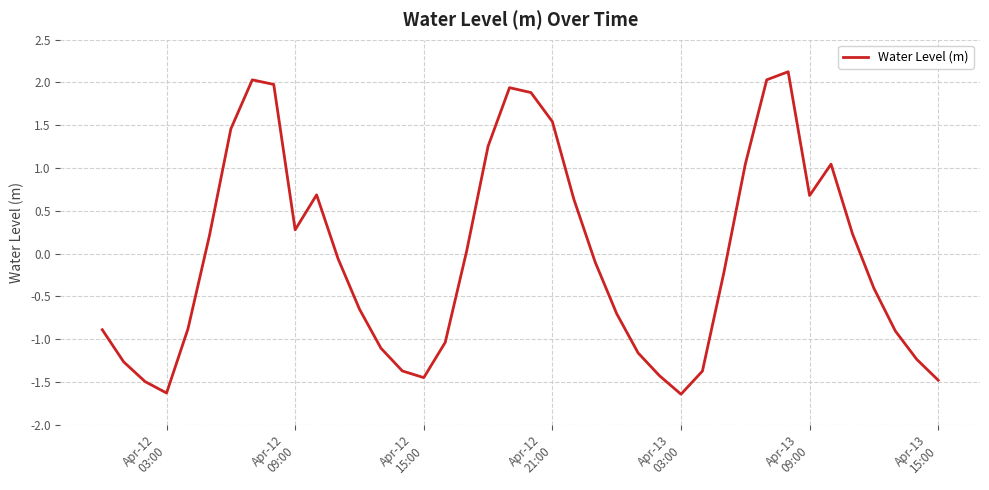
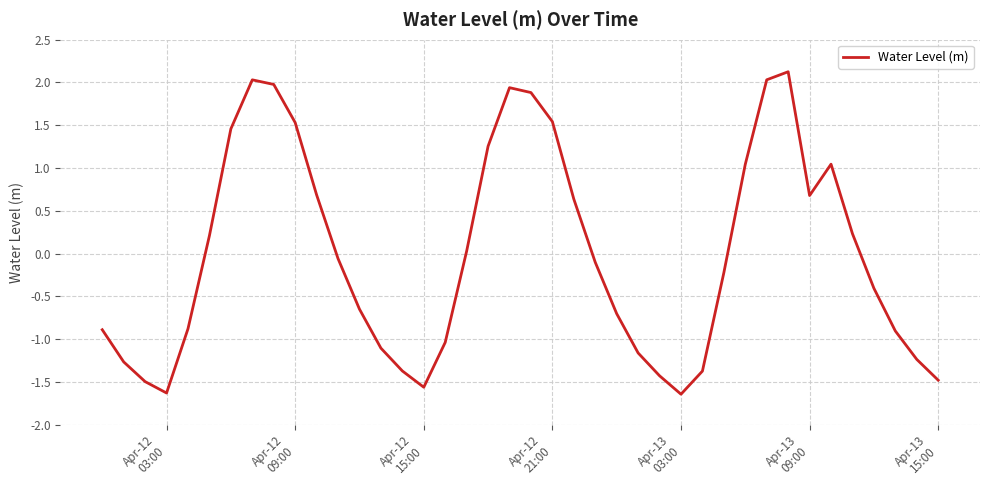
Apr-12 09:00: 0.3 -> 1.5
Apr-12 15:00: -1.5 -> -1.6
